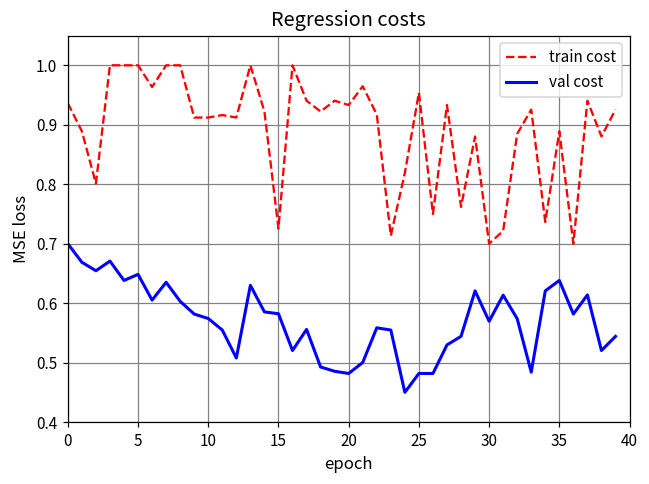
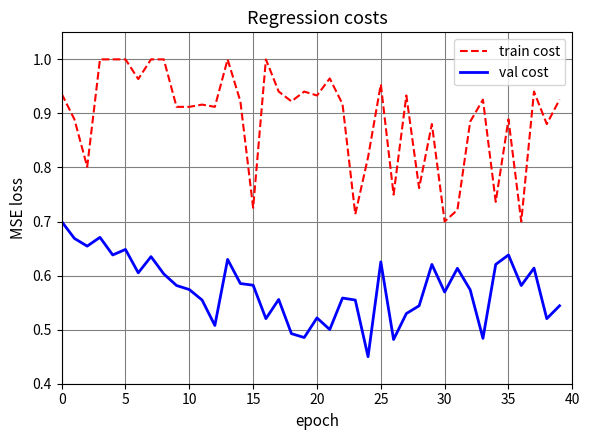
val cost, 20: 0.48 -> 0.52
val cost, 25: 0.48 -> 0.63
